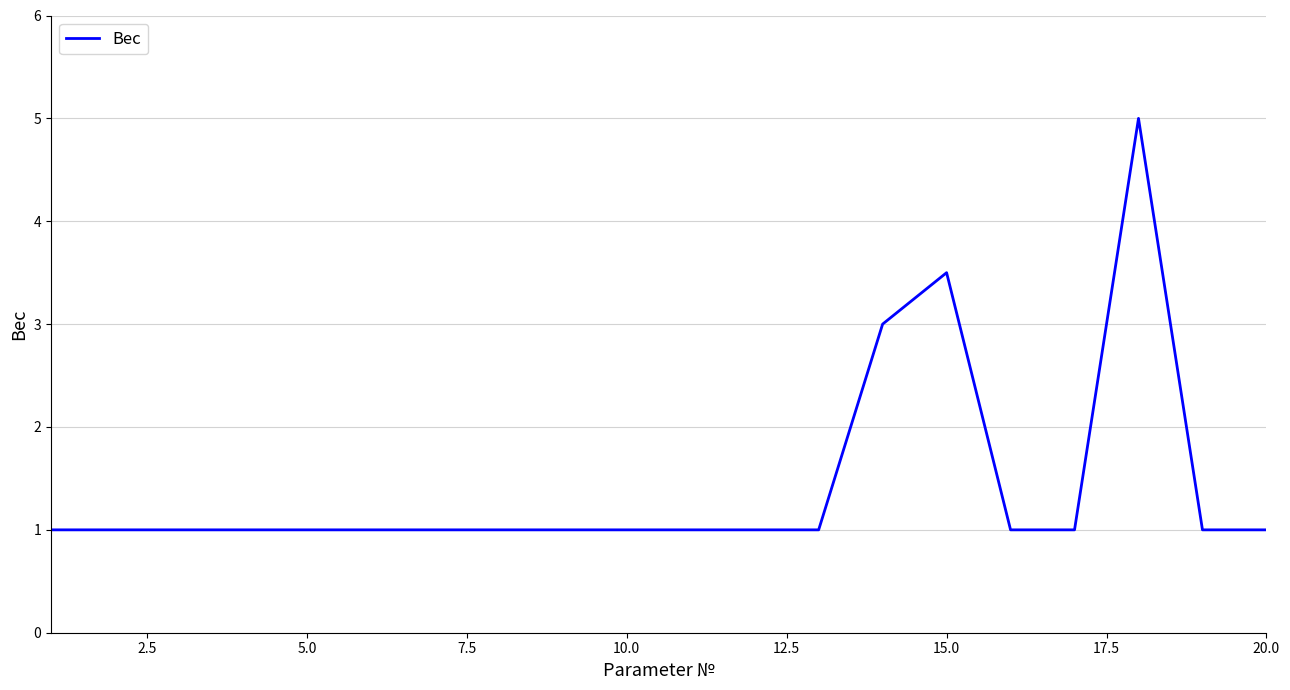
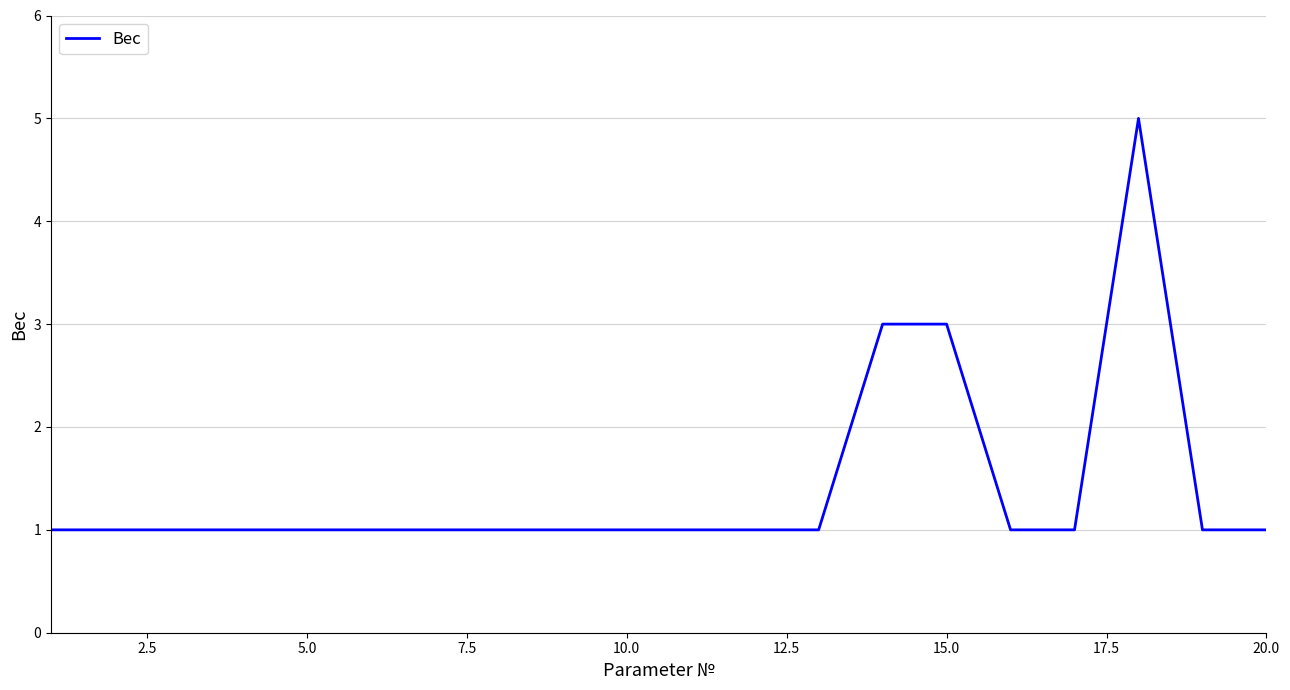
15.0: 3.5 -> 3.0
